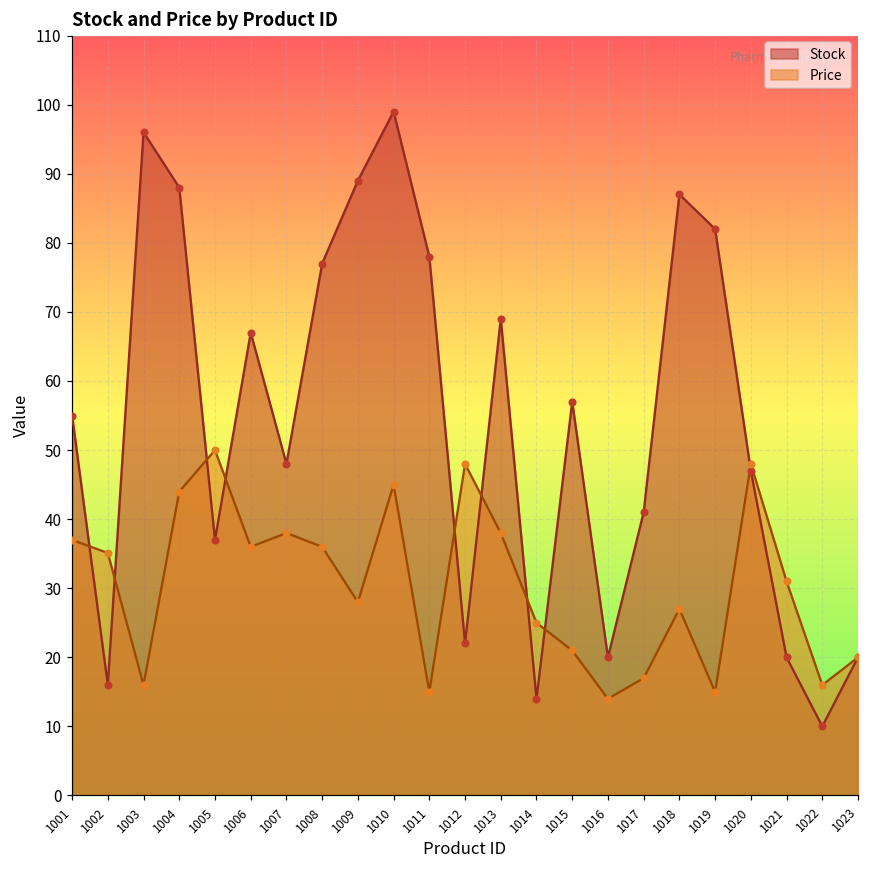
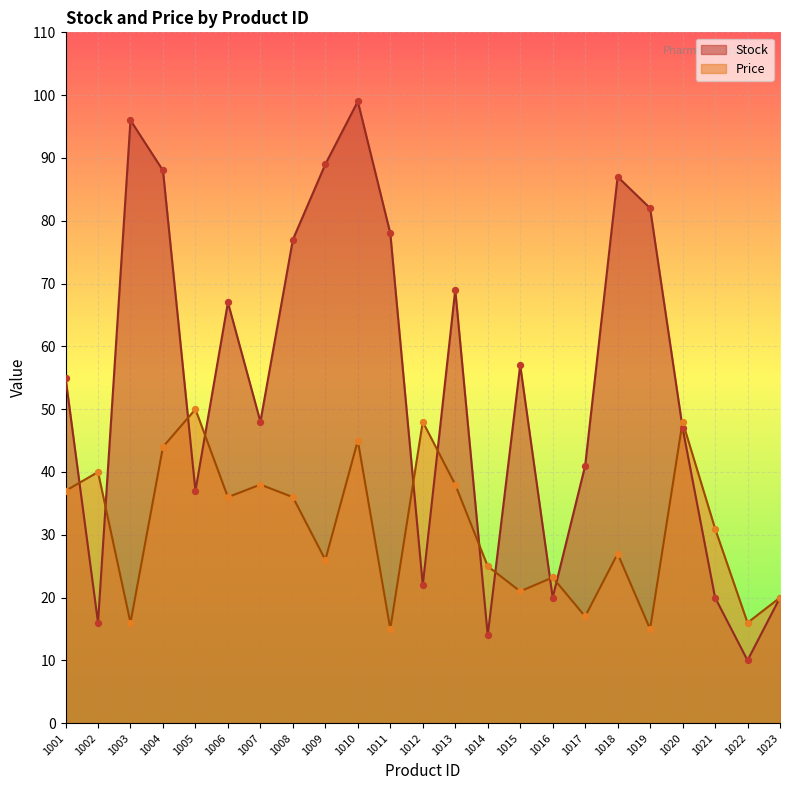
Price, 1002: 35 -> 40
Price, 1009: 28 -> 26
Price, 1016: 14 -> 23
